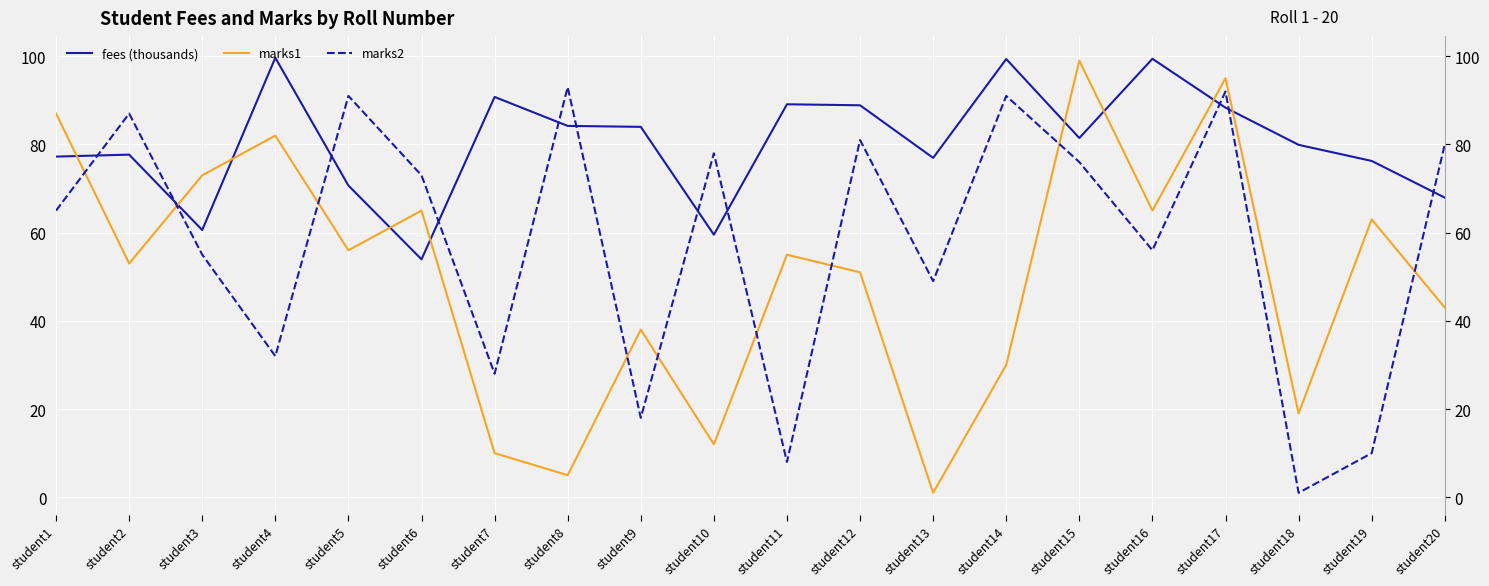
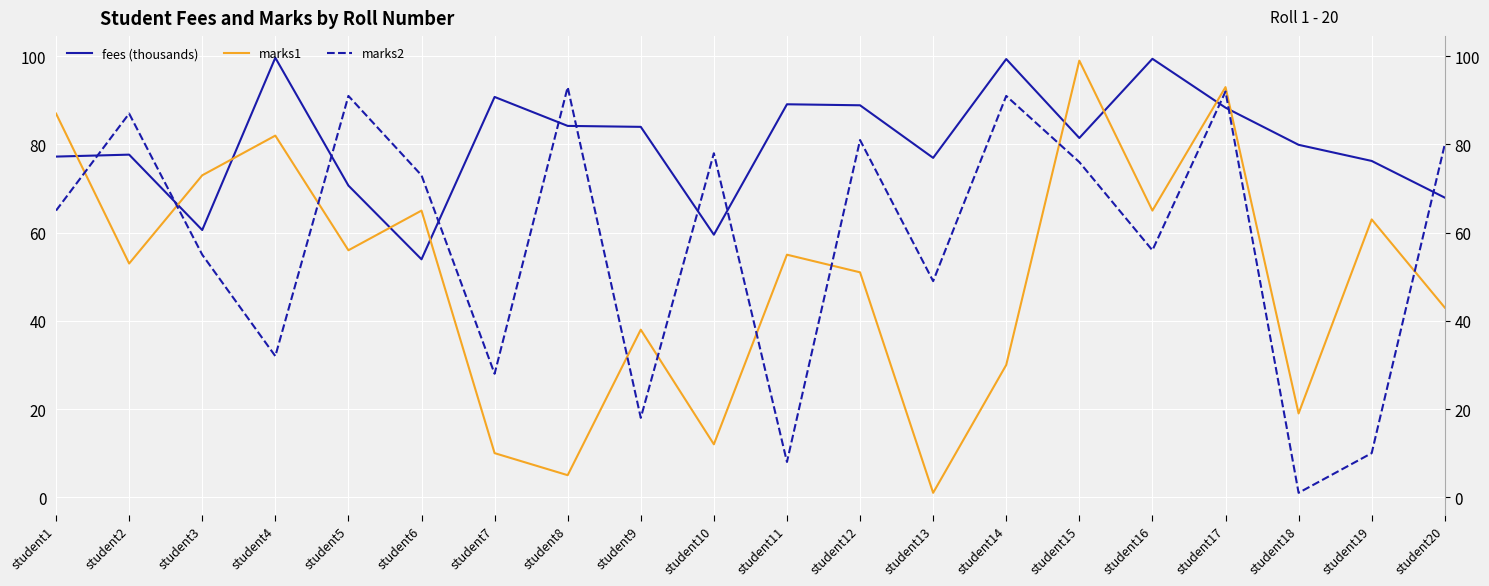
marks1, student17: 95 -> 93
